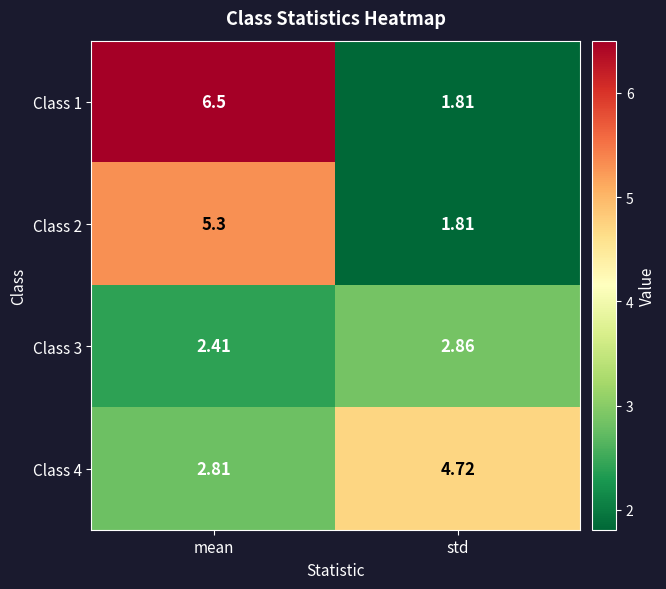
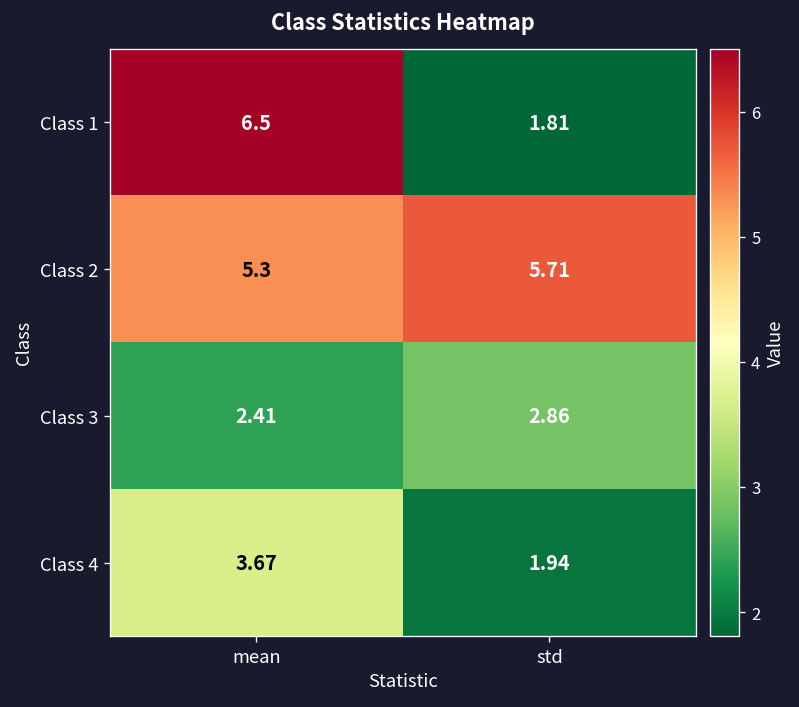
Class 2, std: 1.81 -> 5.71
Class 4, mean: 2.81 -> 3.67
Class 4, std: 4.72 -> 1.94
